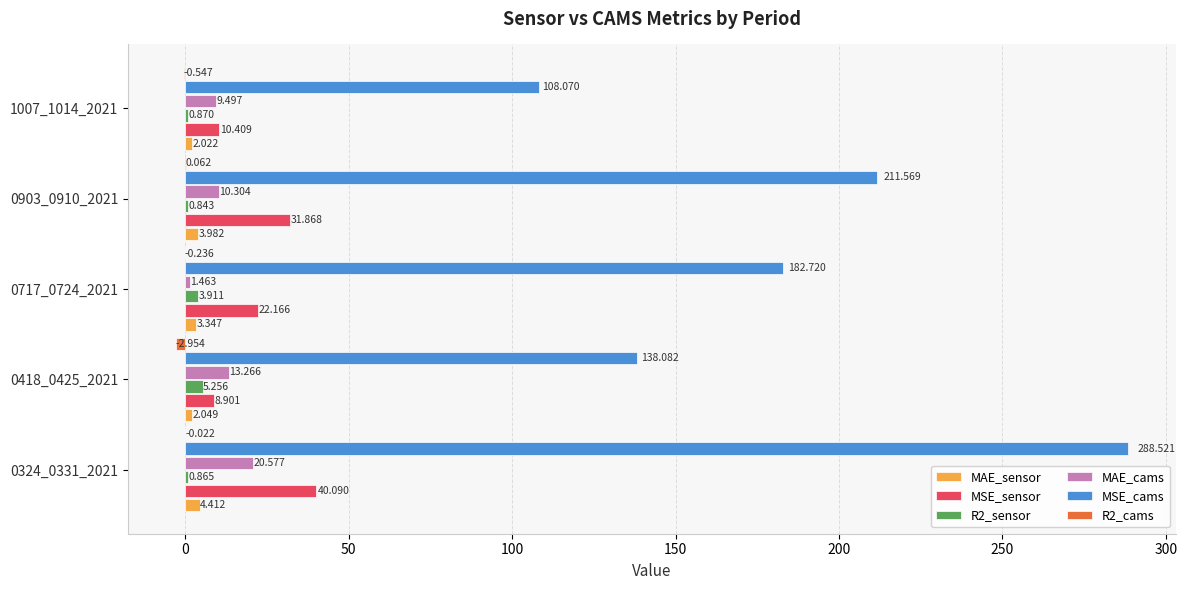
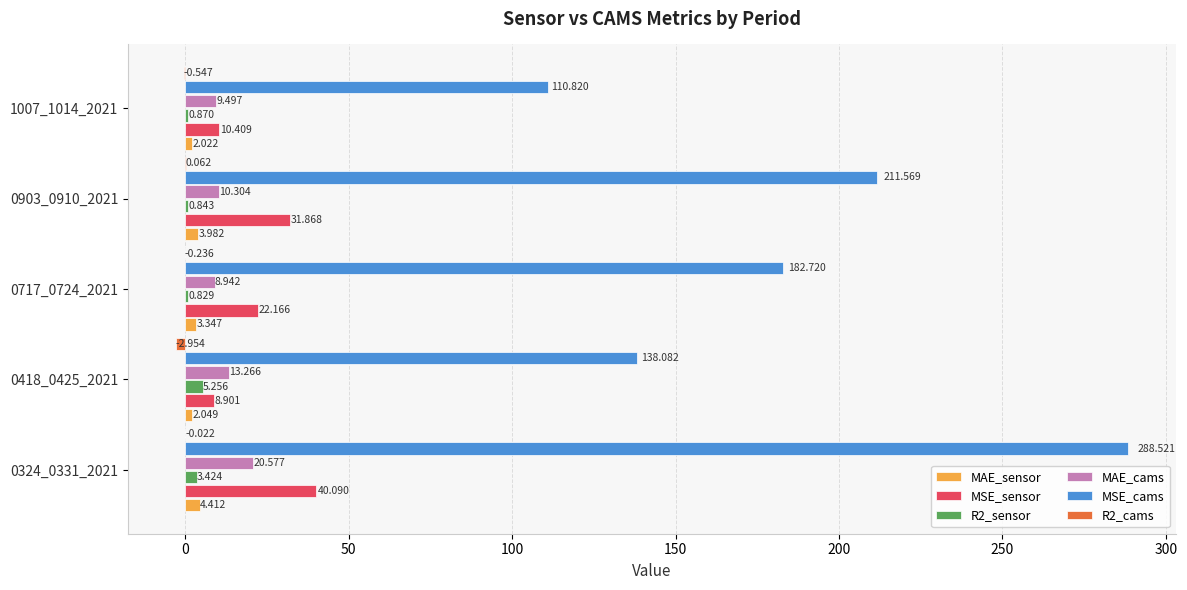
MSE_cams, 1007_1014_2021: 108.070 -> 110.820
MAE_cams, 0717_0724_2021: 1.463 -> 8.942
R2_sensor, 0717_0724_2021: 3.911 -> 0.829
R2_sensor, 0324_0331_2021: 0.865 -> 3.424
